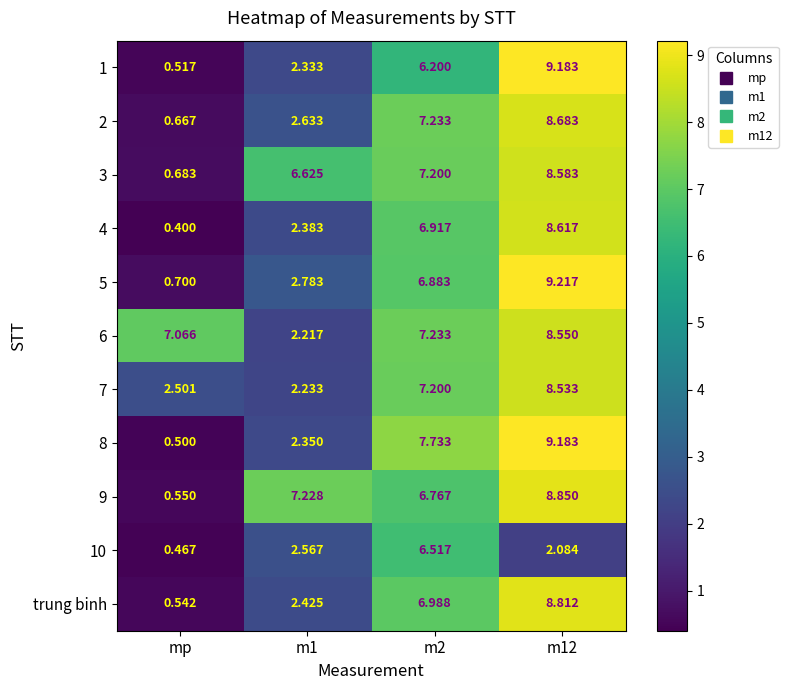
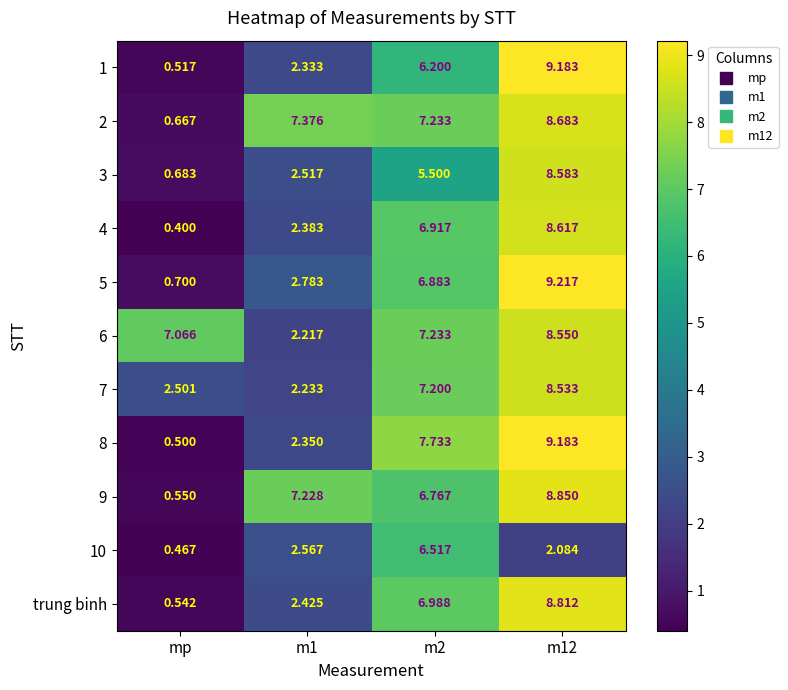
2, m1: 2.633 -> 7.376
3, m1: 6.625 -> 2.517
3, m2: 7.200 -> 5.500
